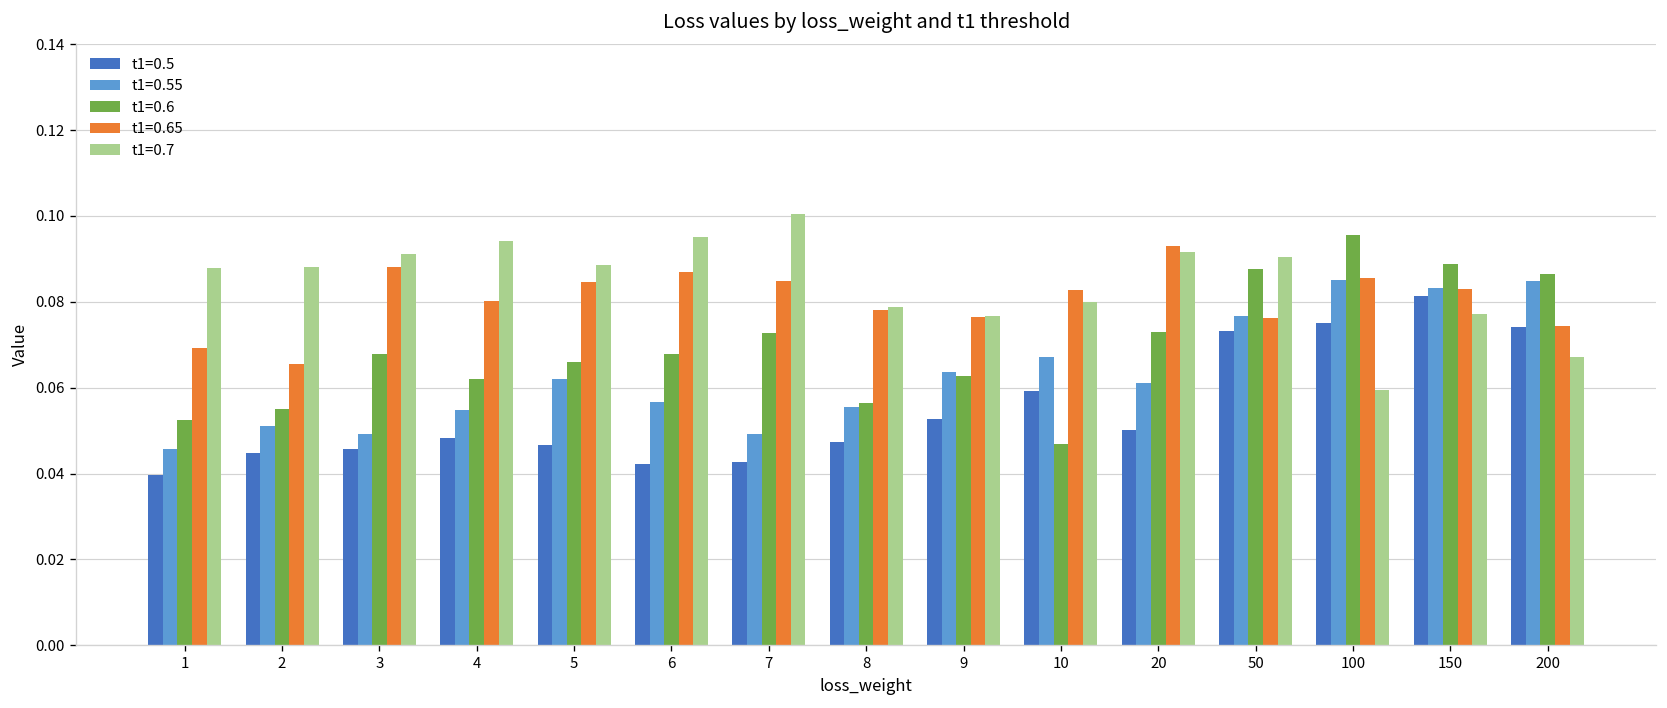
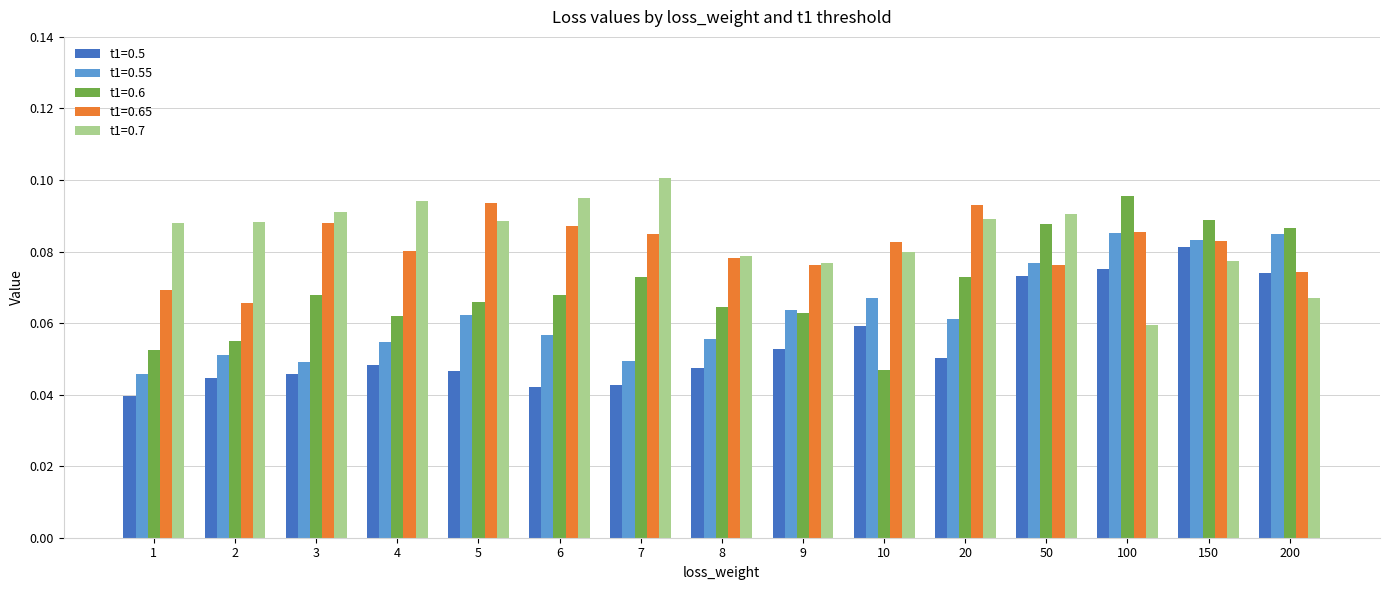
t1=0.65, 5: 0.085 -> 0.094
t1=0.6, 8: 0.056 -> 0.064
t1=0.7, 20: 0.092 -> 0.089
